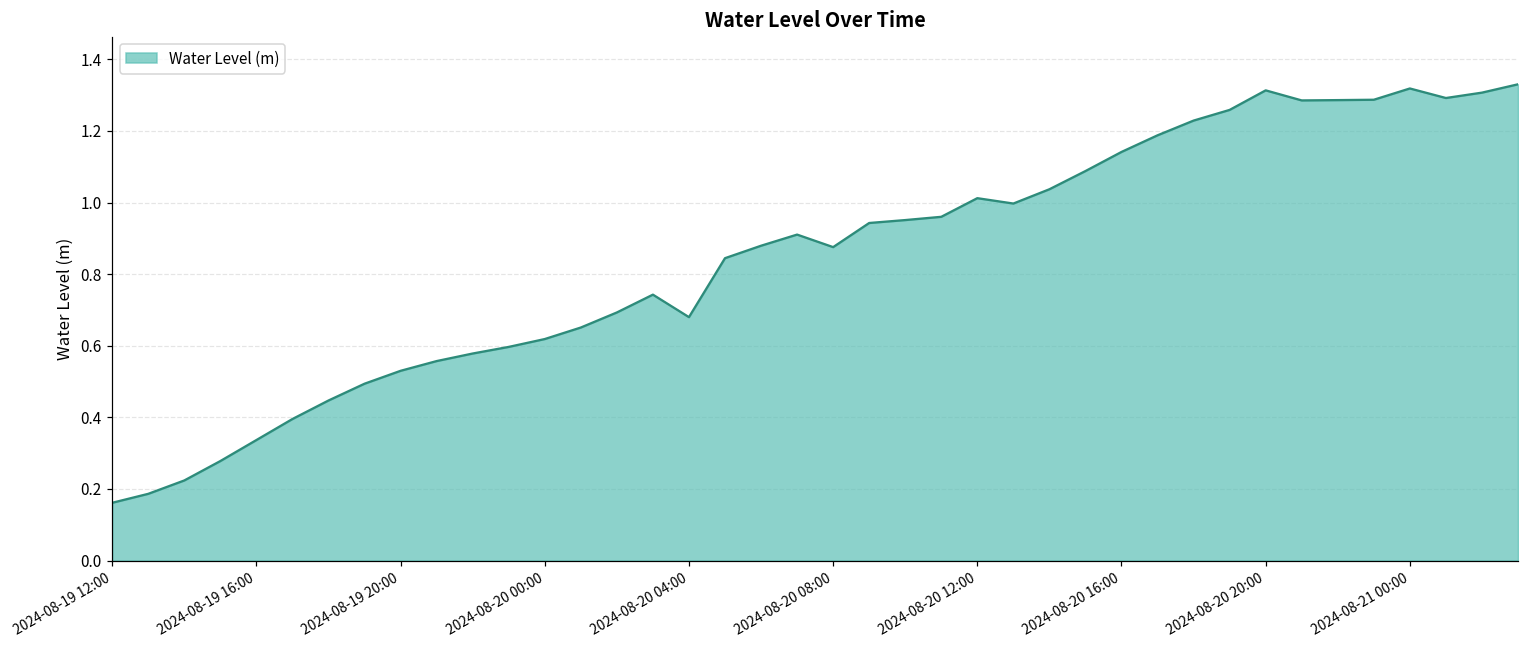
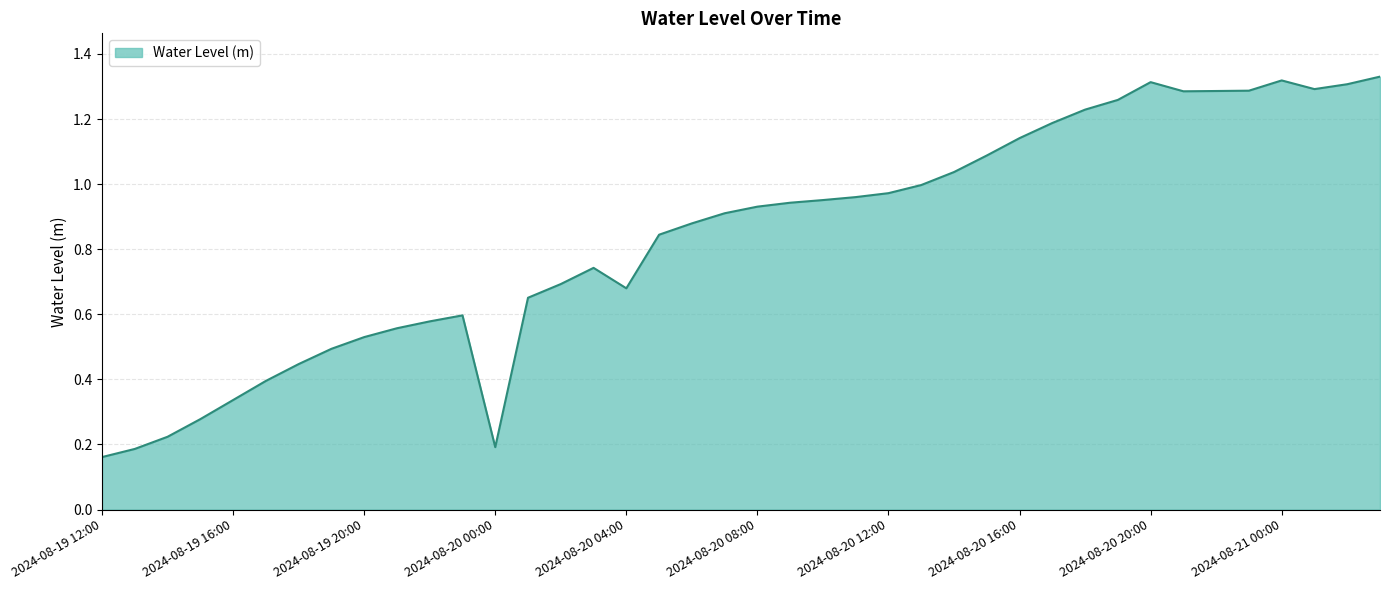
2024-08-20 00:00: 0.62 -> 0.19
2024-08-20 08:00: 0.88 -> 0.93
2024-08-20 12:00: 1.01 -> 0.97
